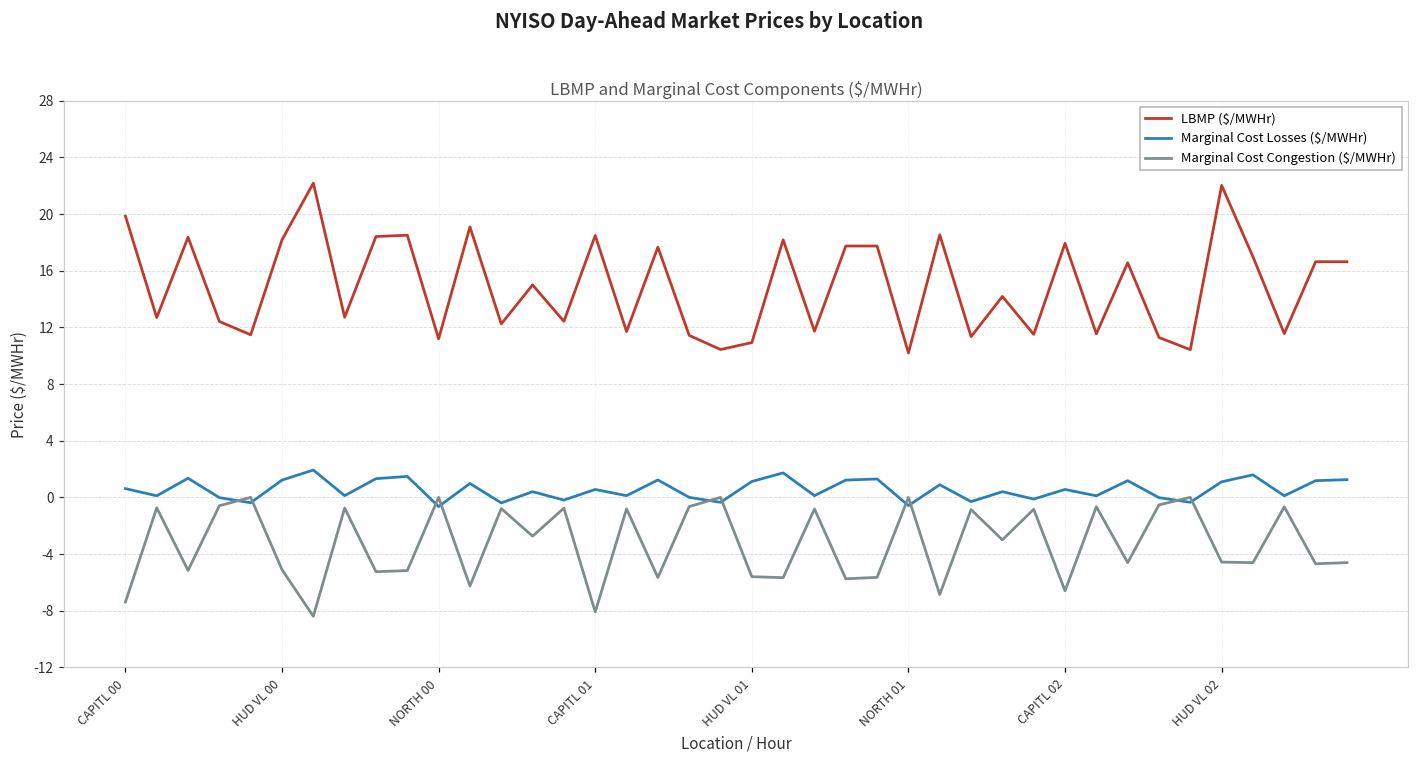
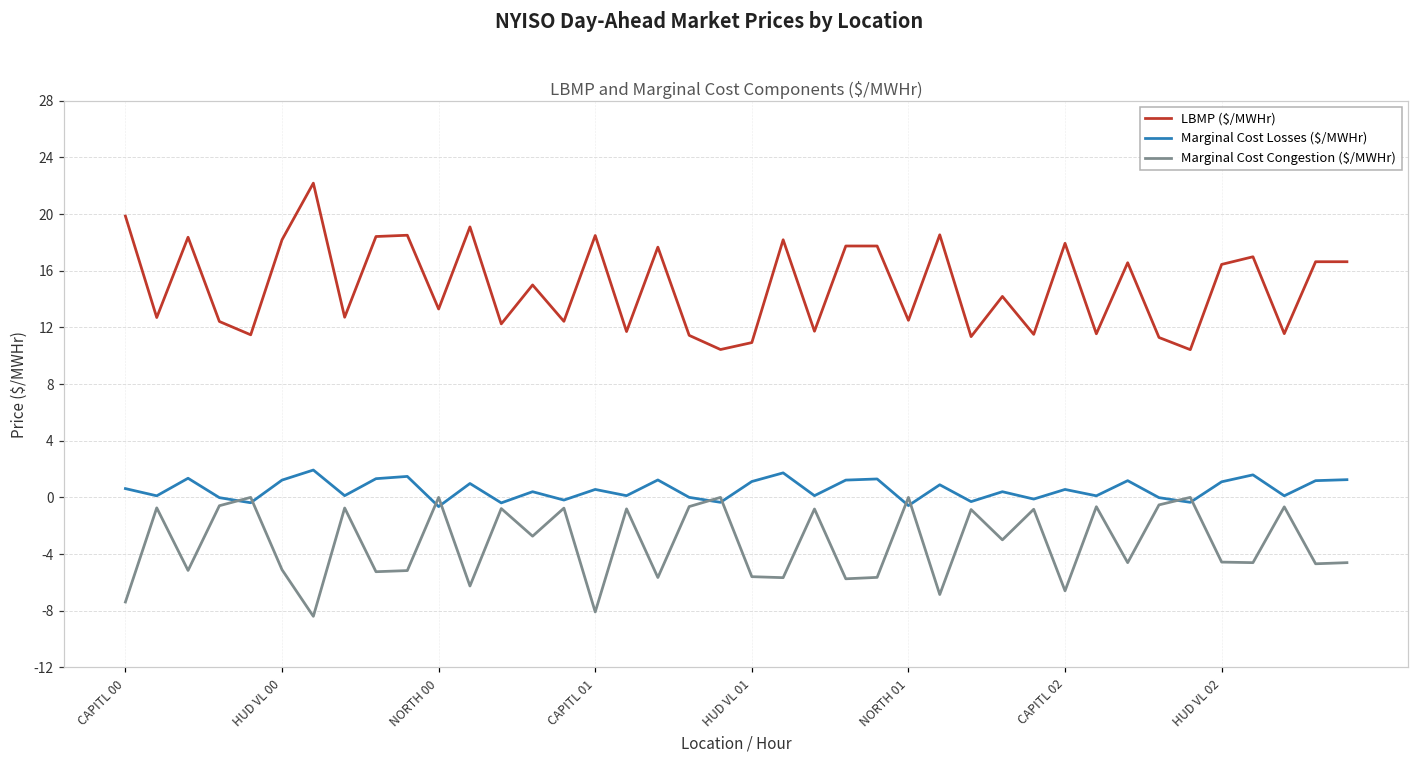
LBMP ($/MWHr), NORTH 00: 11.2 -> 13.3
LBMP ($/MWHr), NORTH 01: 10.2 -> 12.5
LBMP ($/MWHr), HUD VL 02: 22.0 -> 16.5
